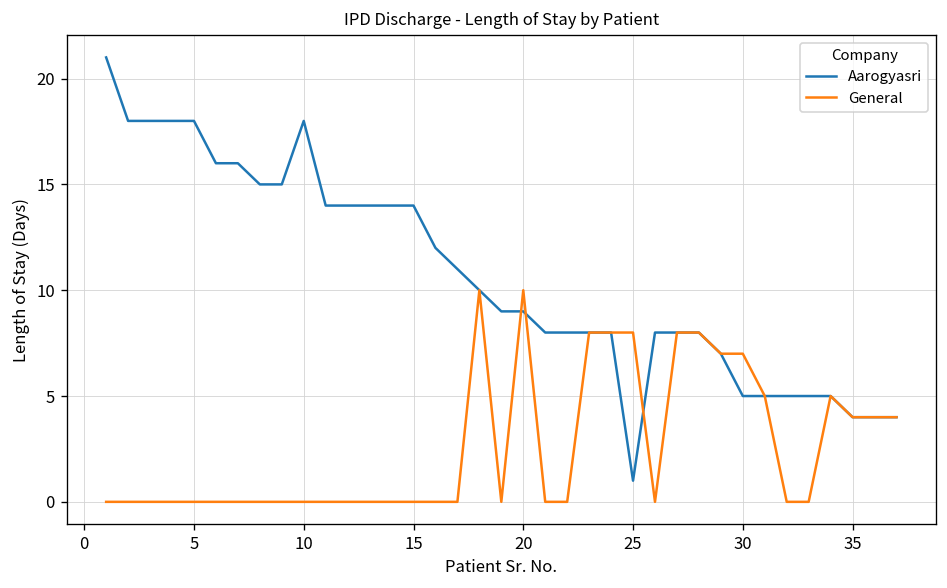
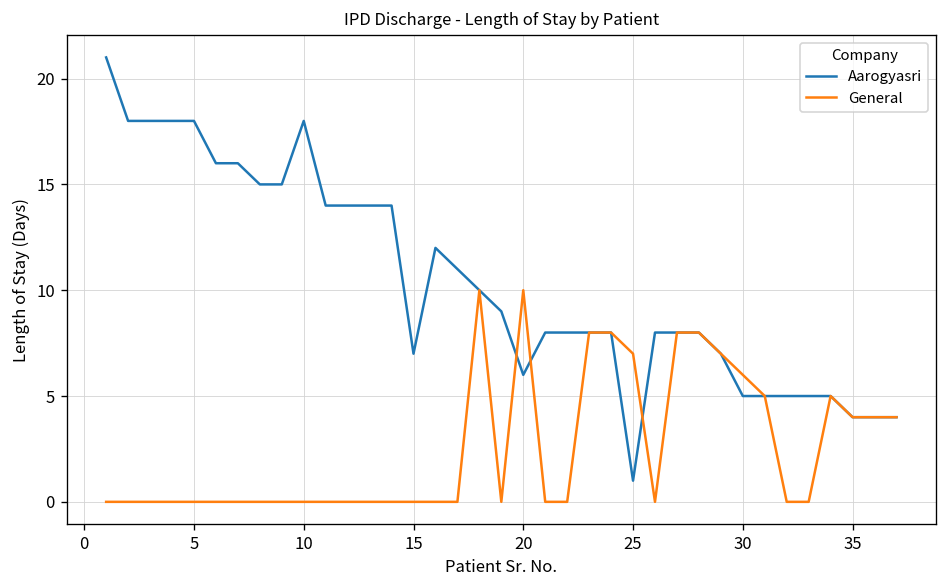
Aarogyasri, 15: 14 -> 7
Aarogyasri, 20: 9 -> 6
General, 25: 8 -> 7
General, 30: 7 -> 6
